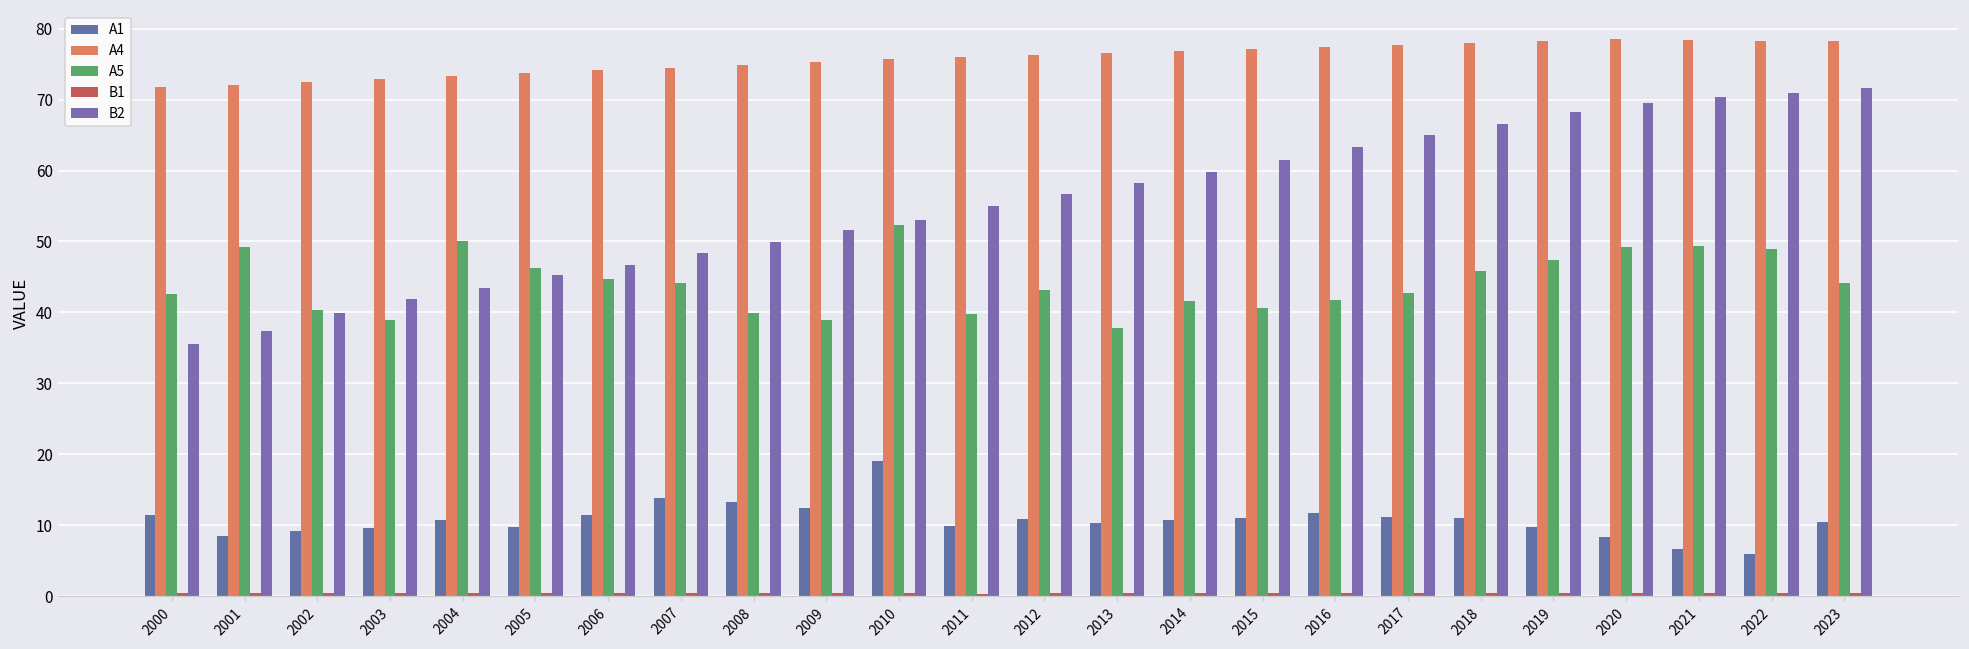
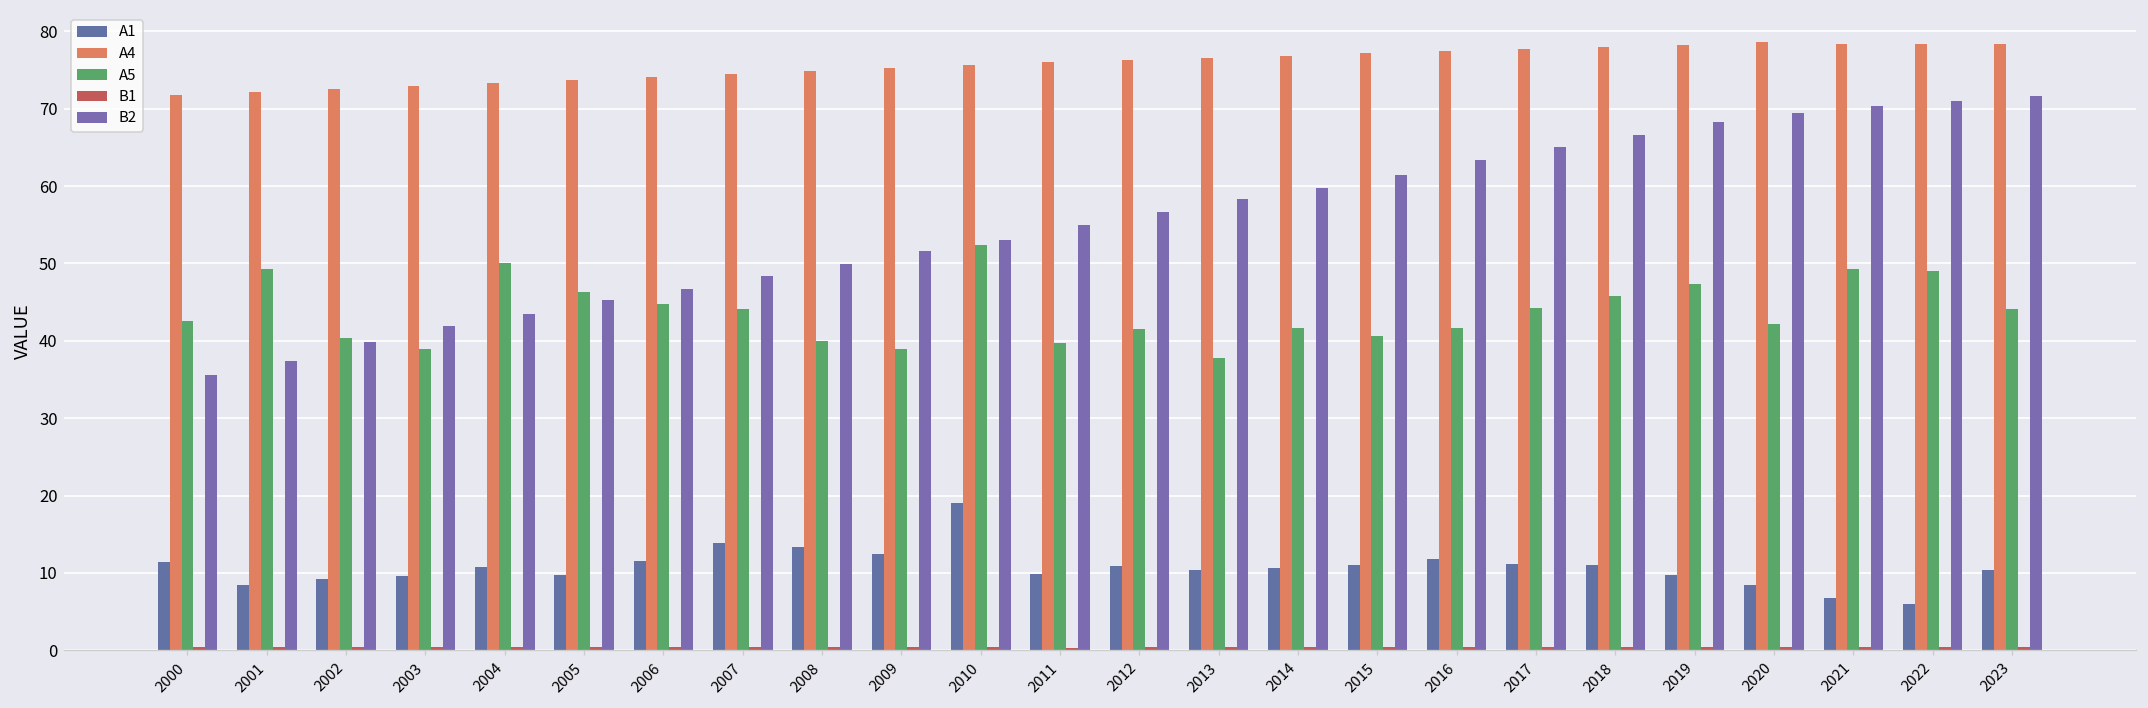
A5, 2012: 43 -> 42
A5, 2017: 43 -> 44
A5, 2020: 49 -> 42
